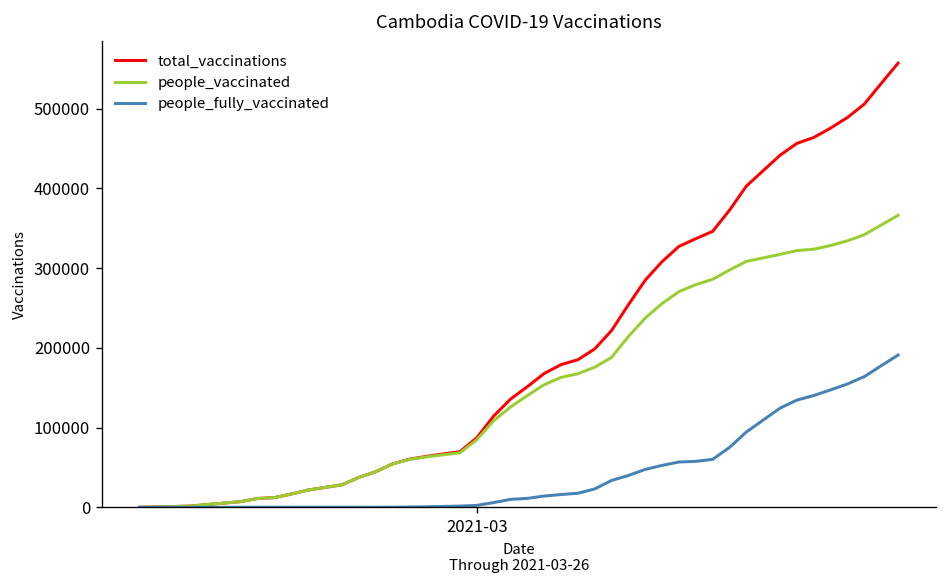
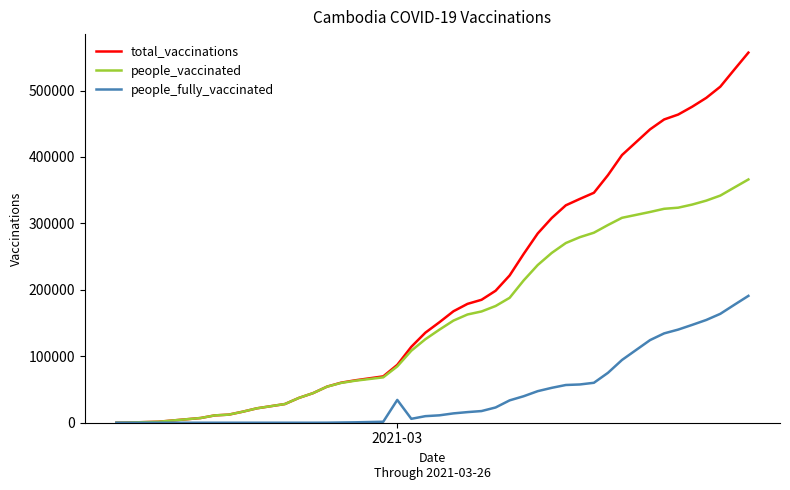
people_fully_vaccinated, 2021-03: 0 -> 30000
